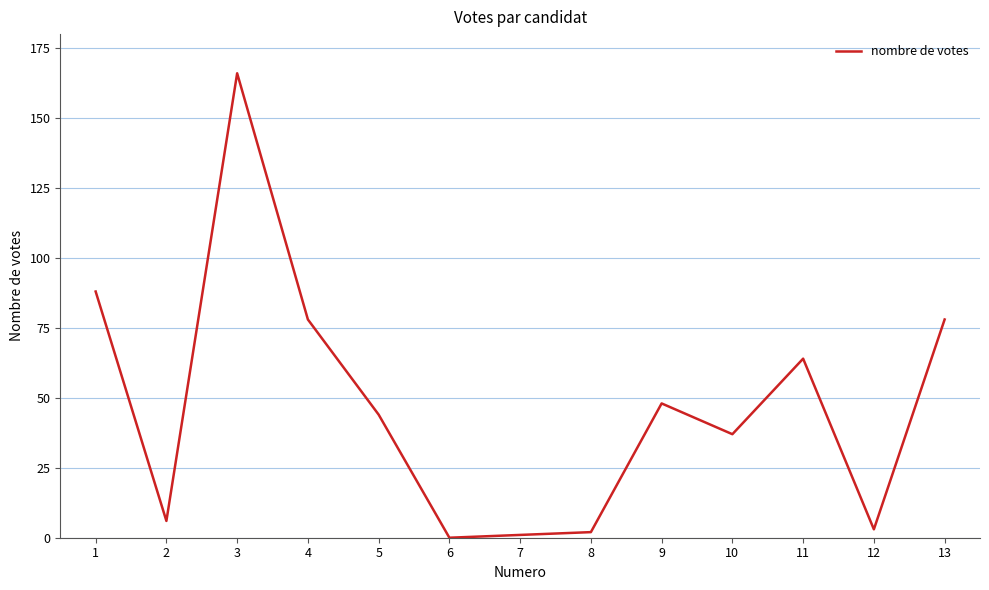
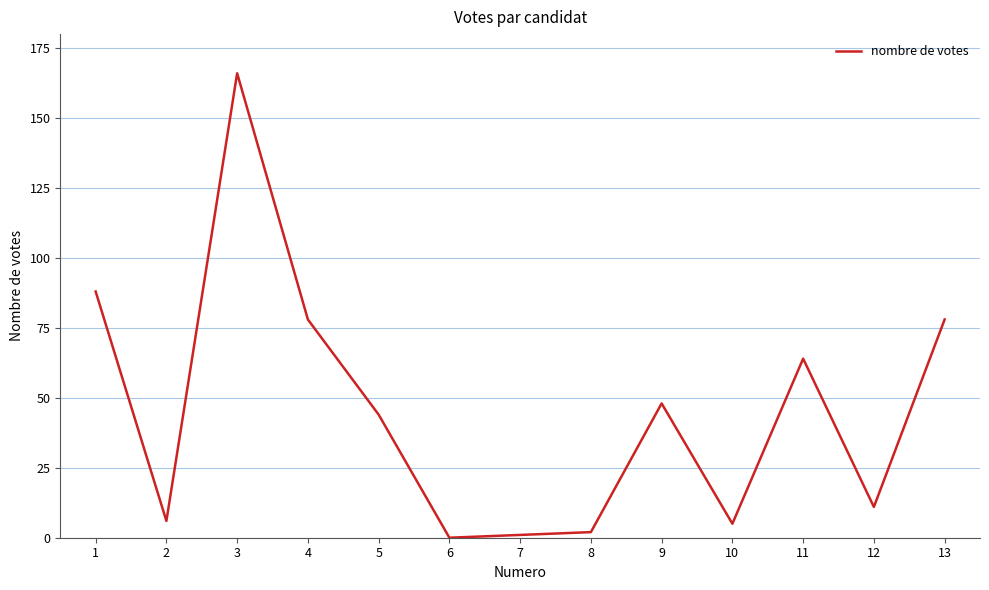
10: 37 -> 5
12: 3 -> 11
